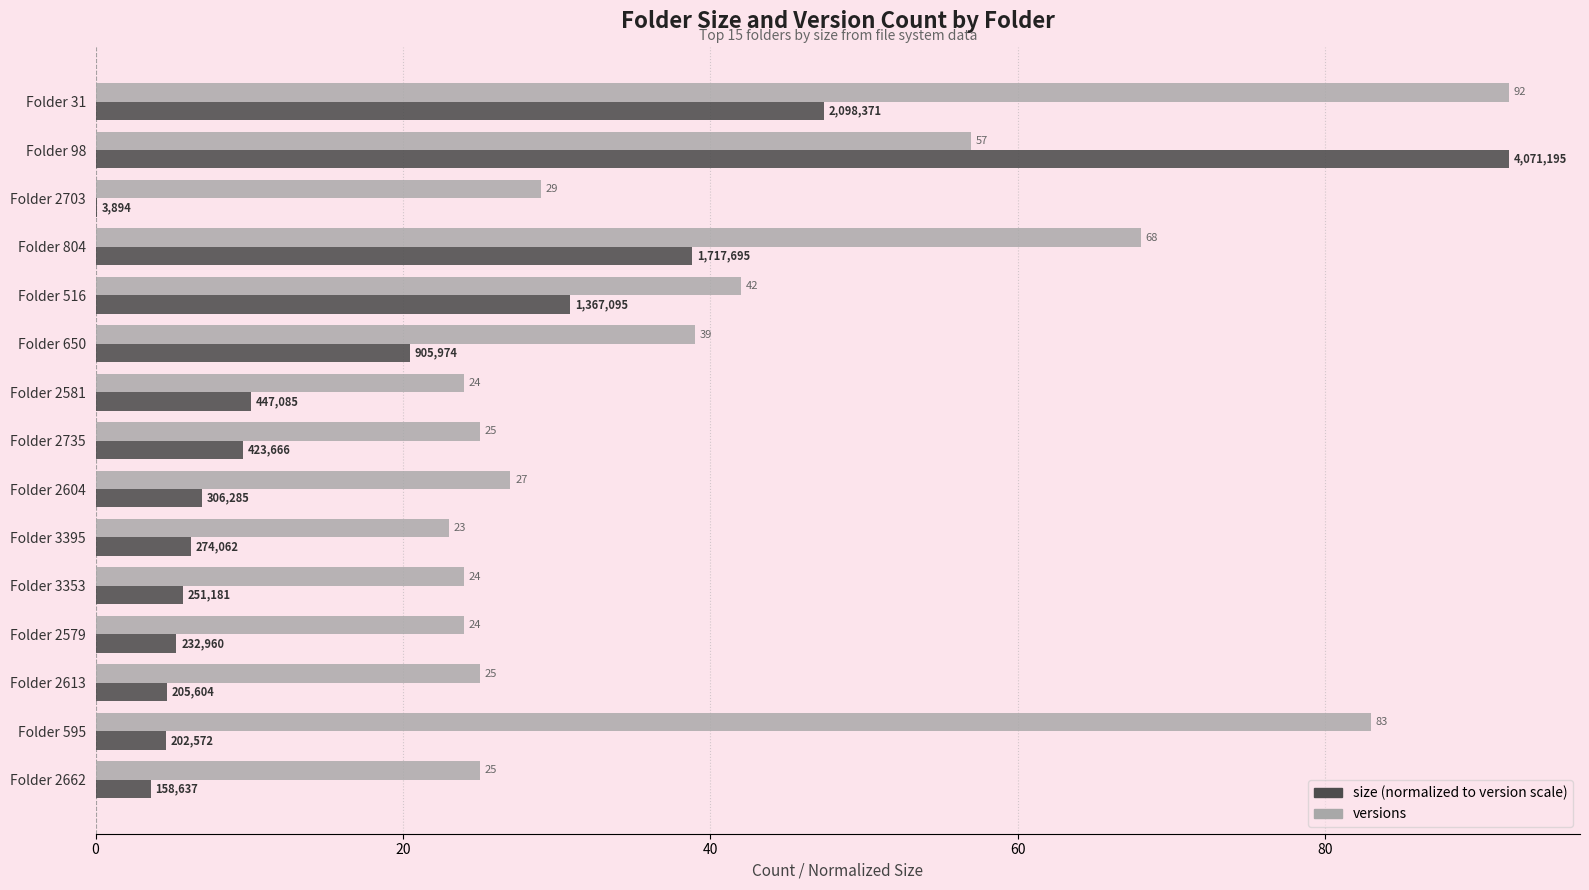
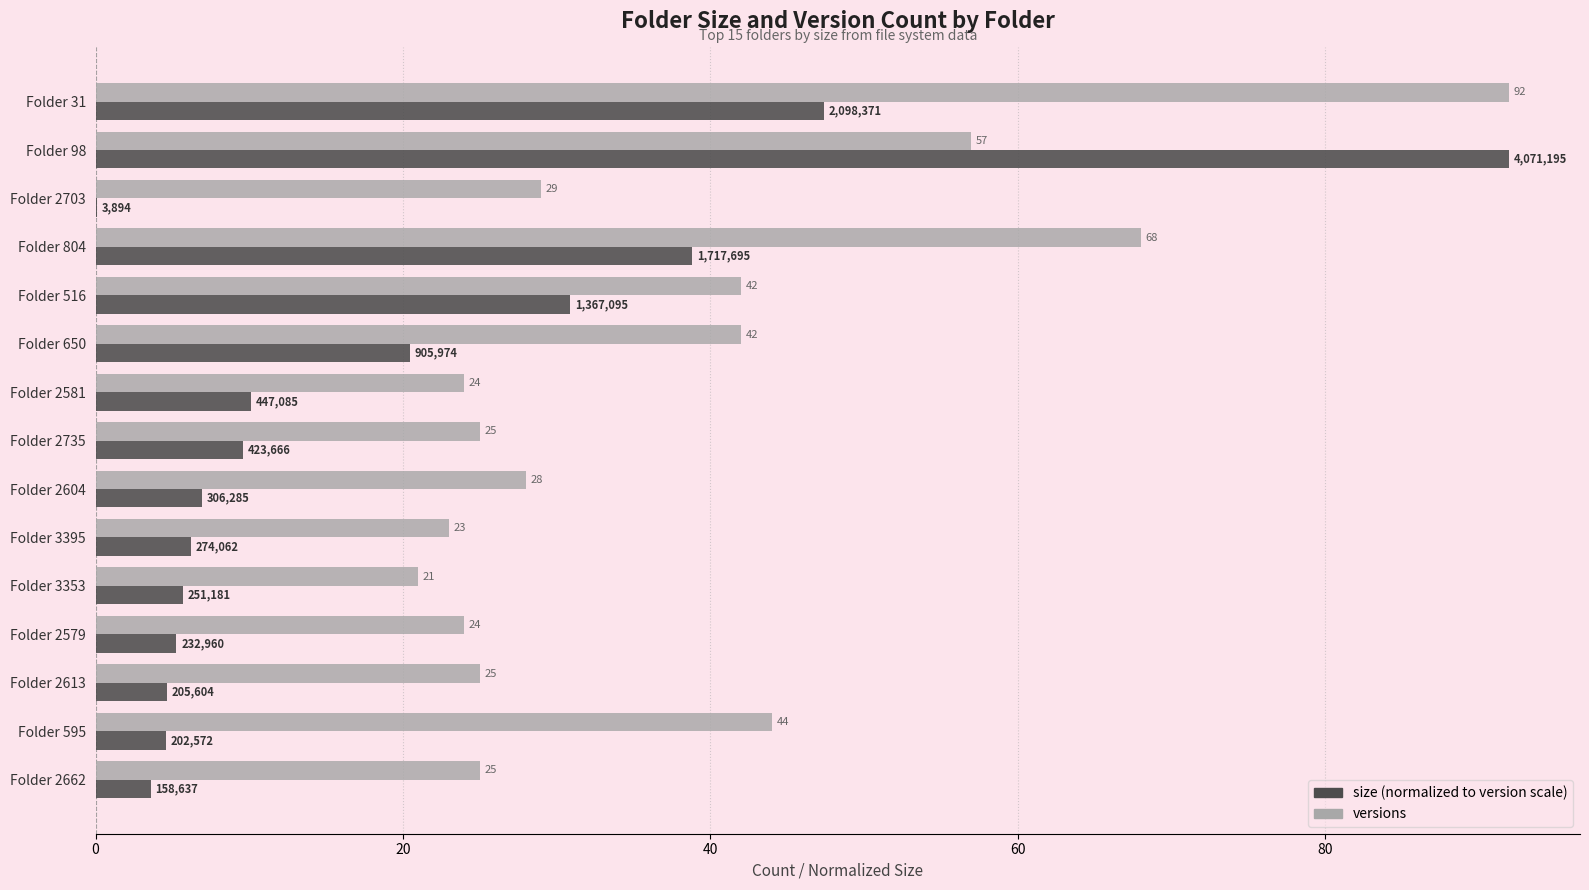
versions, Folder 650: 39 -> 42
versions, Folder 2604: 27 -> 28
versions, Folder 3353: 24 -> 21
versions, Folder 595: 83 -> 44
